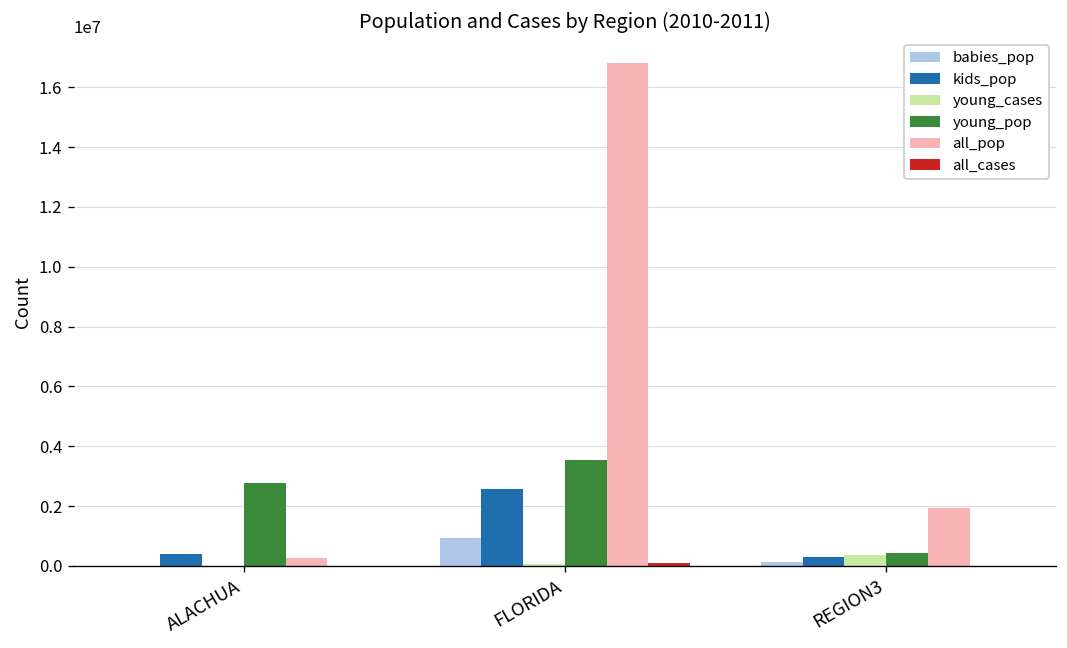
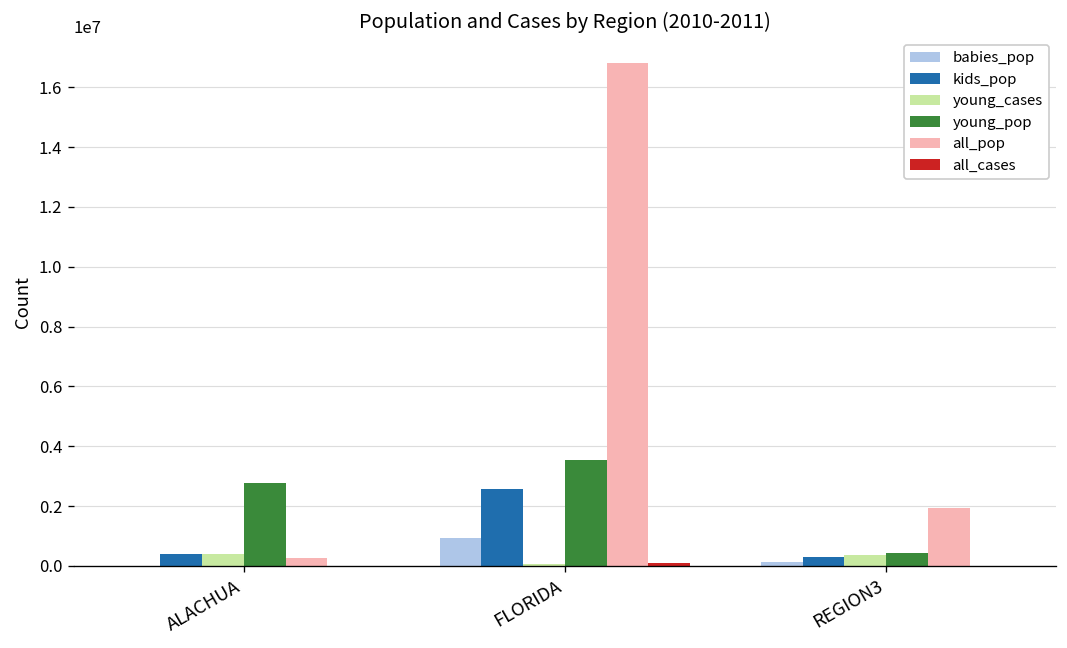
young_cases, ALACHUA: 0 -> 400000
